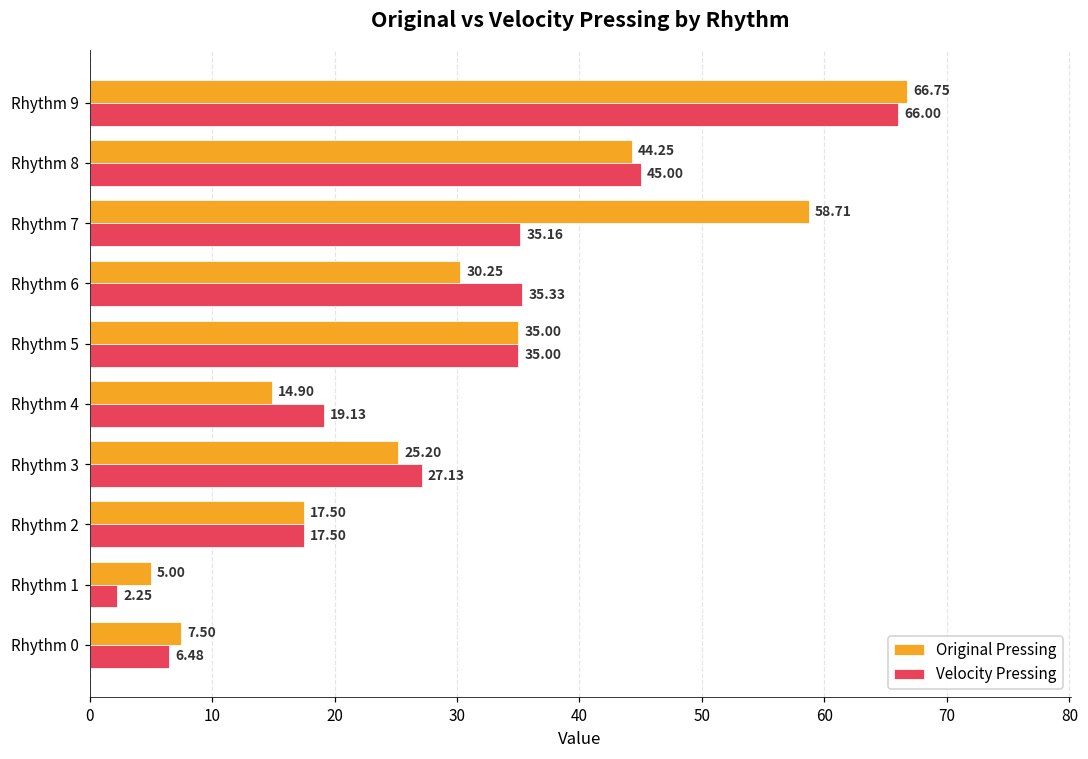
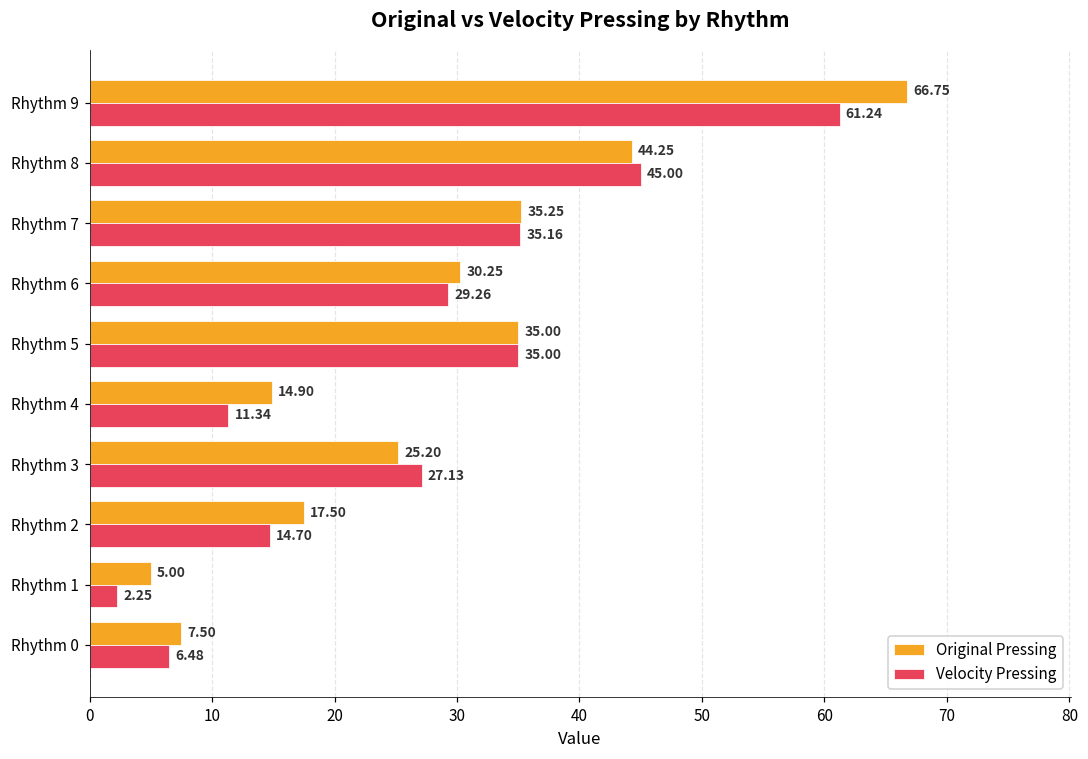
Velocity Pressing, Rhythm 9: 66.00 -> 61.24
Original Pressing, Rhythm 7: 58.71 -> 35.25
Velocity Pressing, Rhythm 6: 35.33 -> 29.26
Velocity Pressing, Rhythm 4: 19.13 -> 11.34
Velocity Pressing, Rhythm 2: 17.50 -> 14.70
